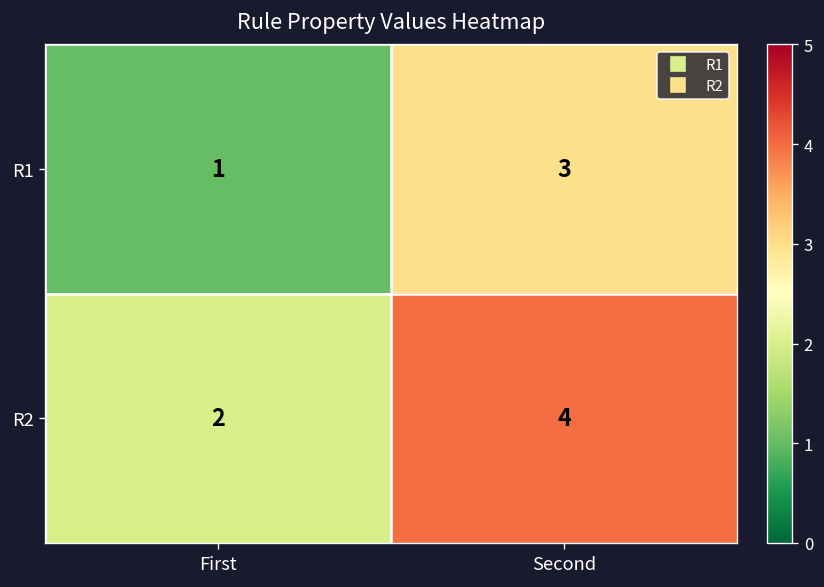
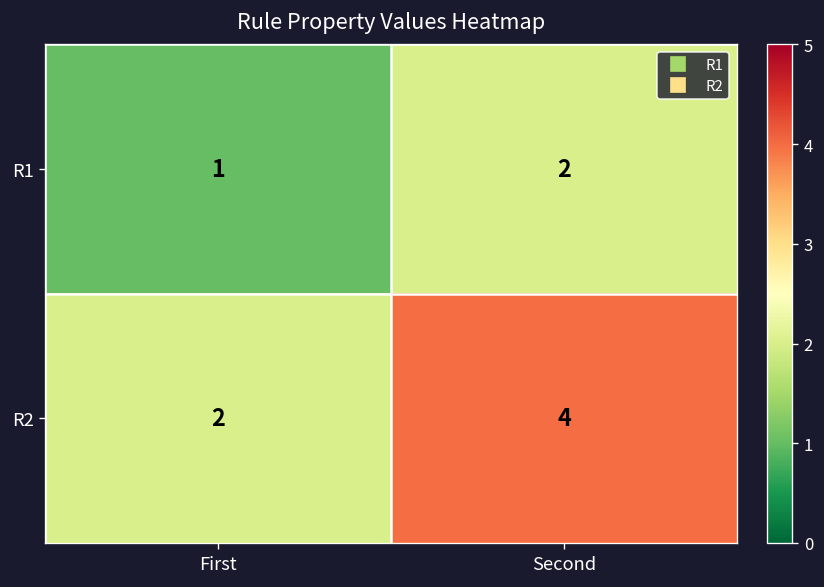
R1, Second: 3 -> 2
